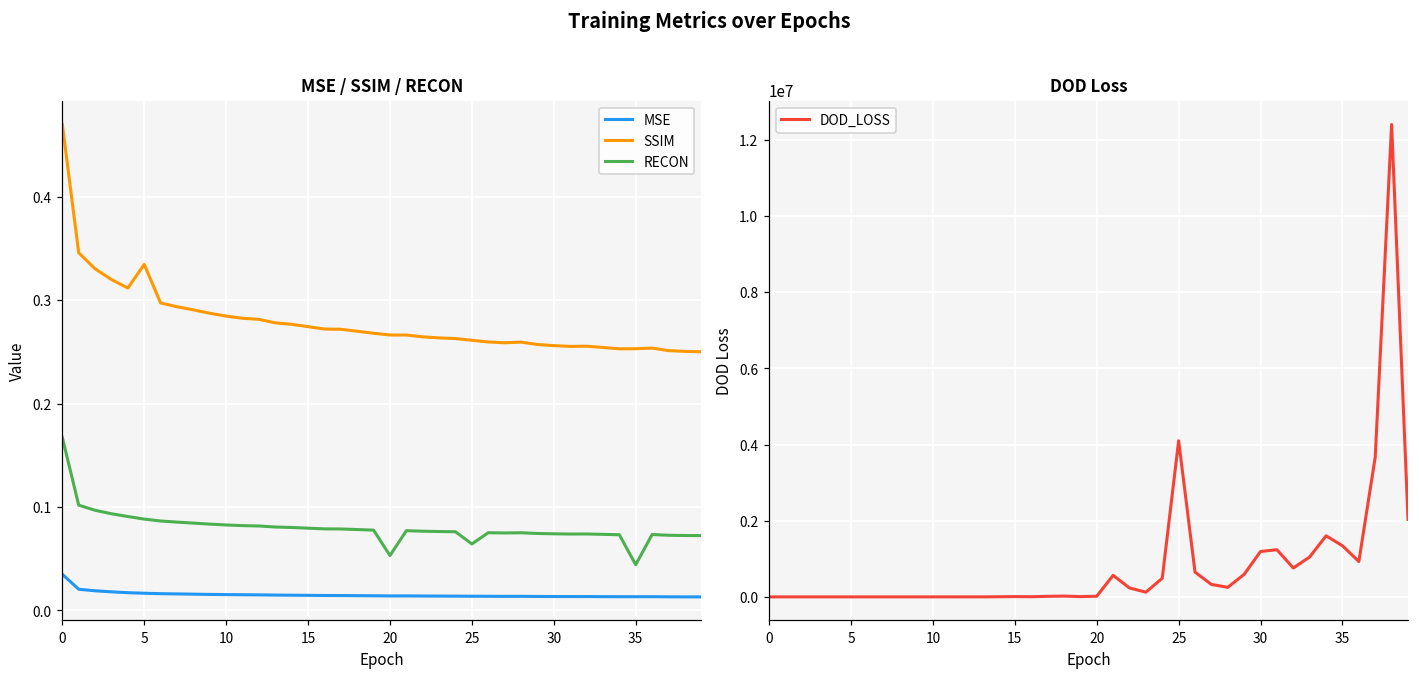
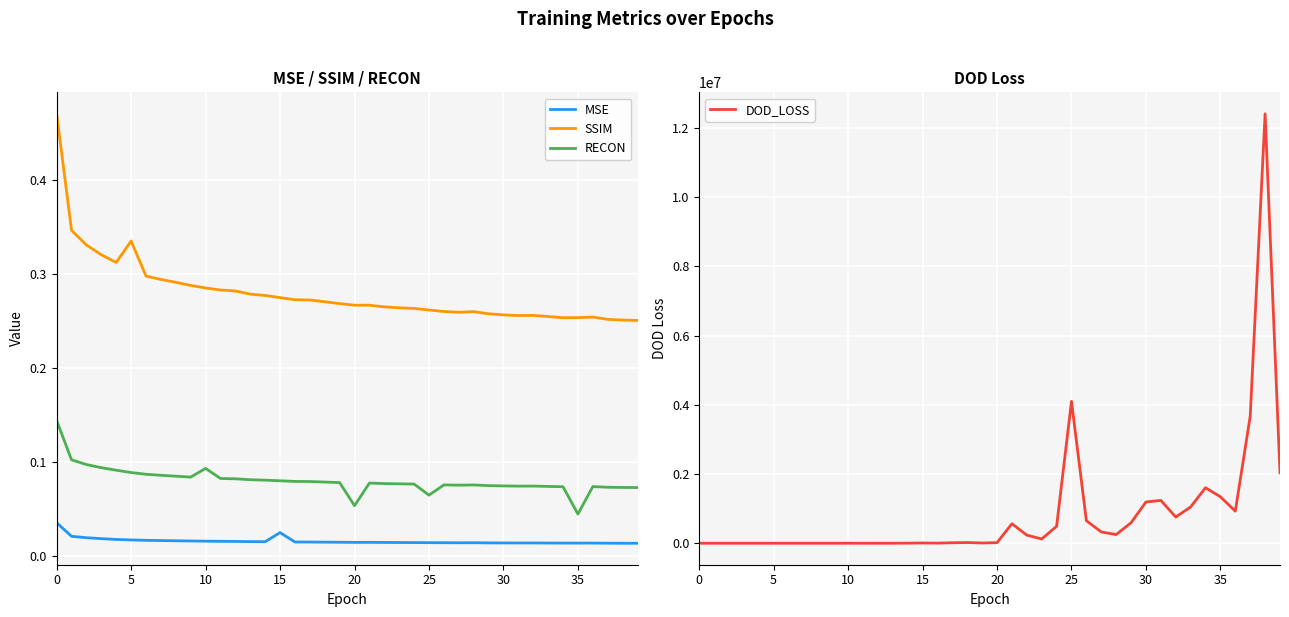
MSE / SSIM / RECON, RECON, 0: 0.17 -> 0.14
MSE / SSIM / RECON, RECON, 10: 0.08 -> 0.09
MSE / SSIM / RECON, MSE, 15: 0.01 -> 0.02
